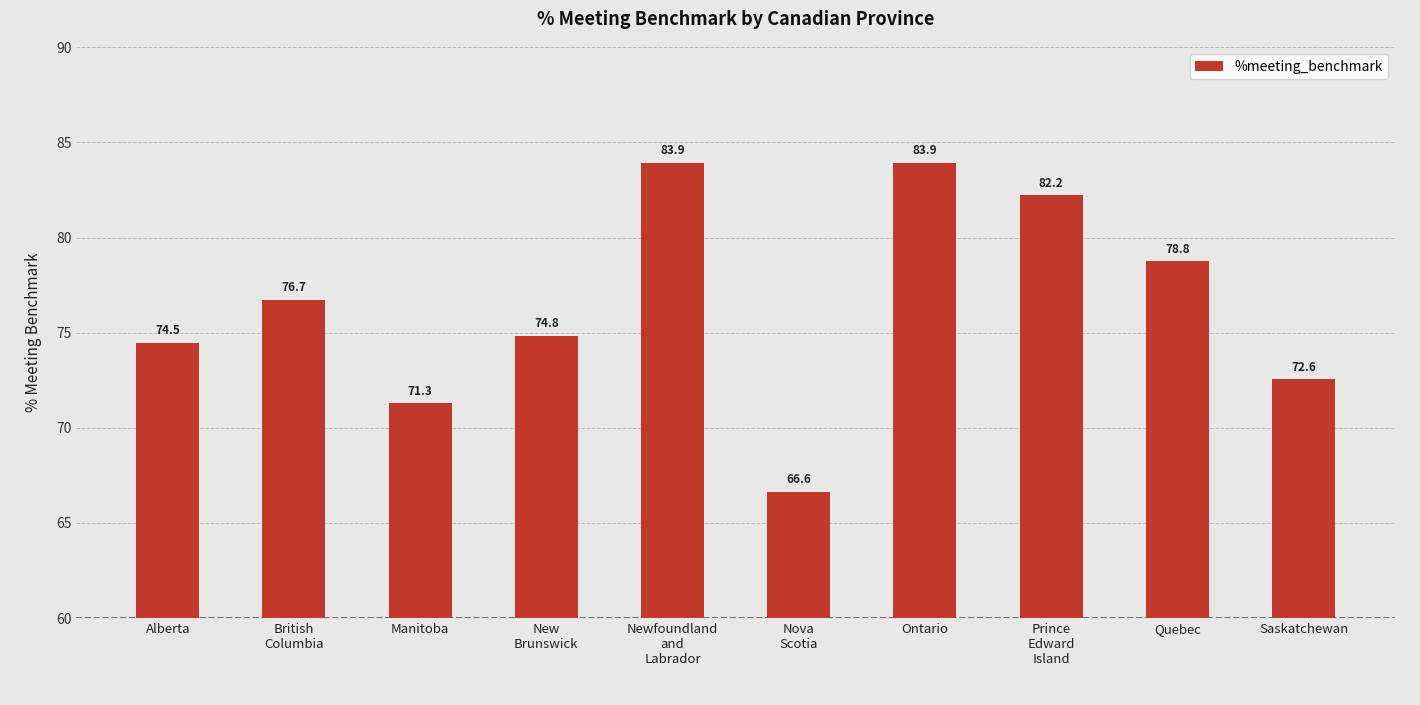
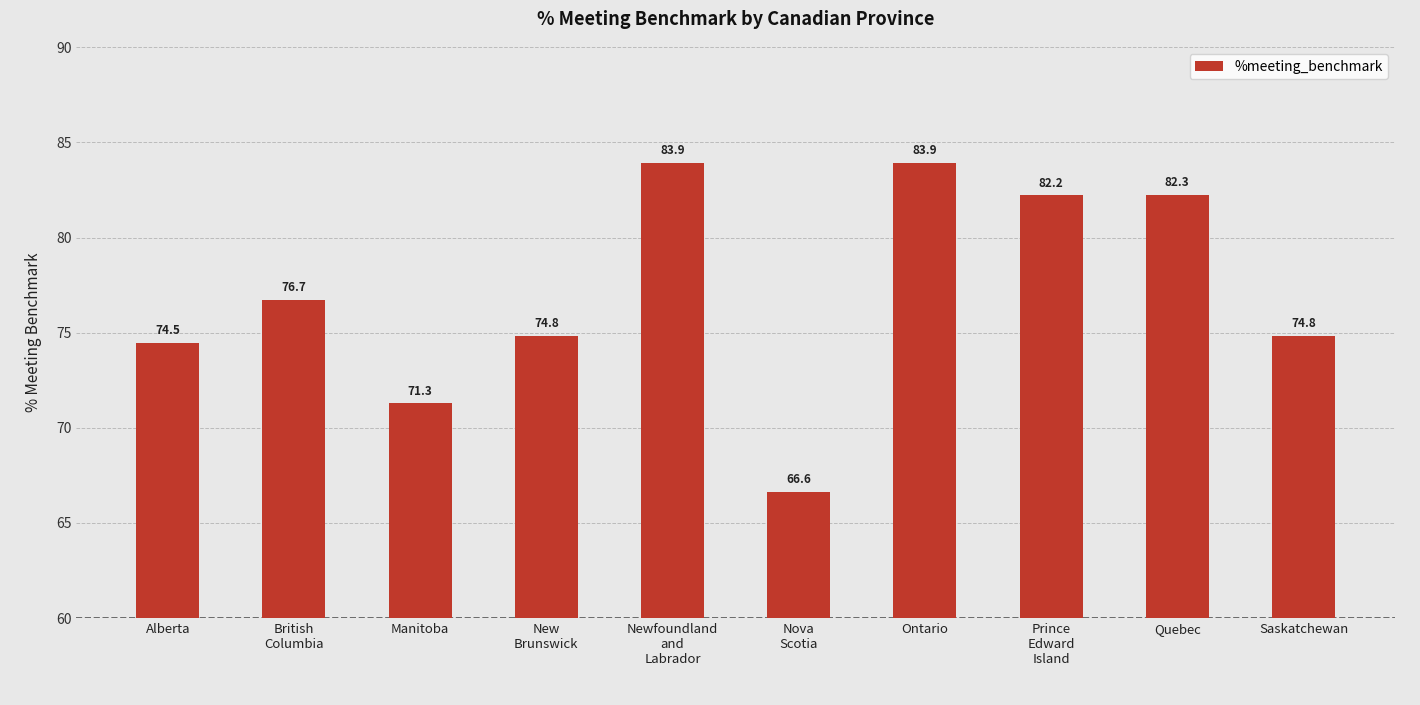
Quebec: 78.8 -> 82.3
Saskatchewan: 72.6 -> 74.8
